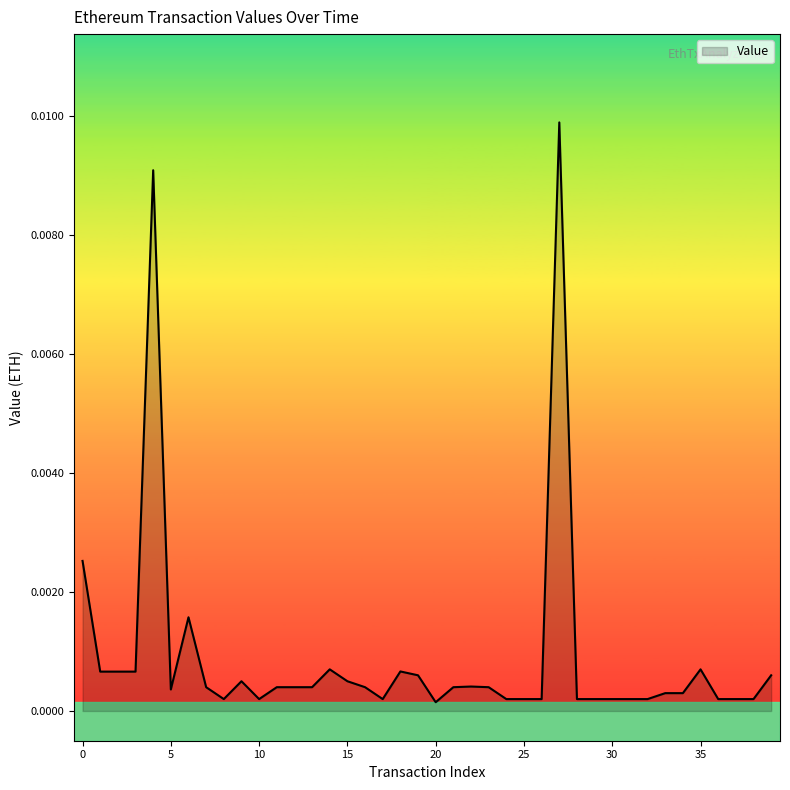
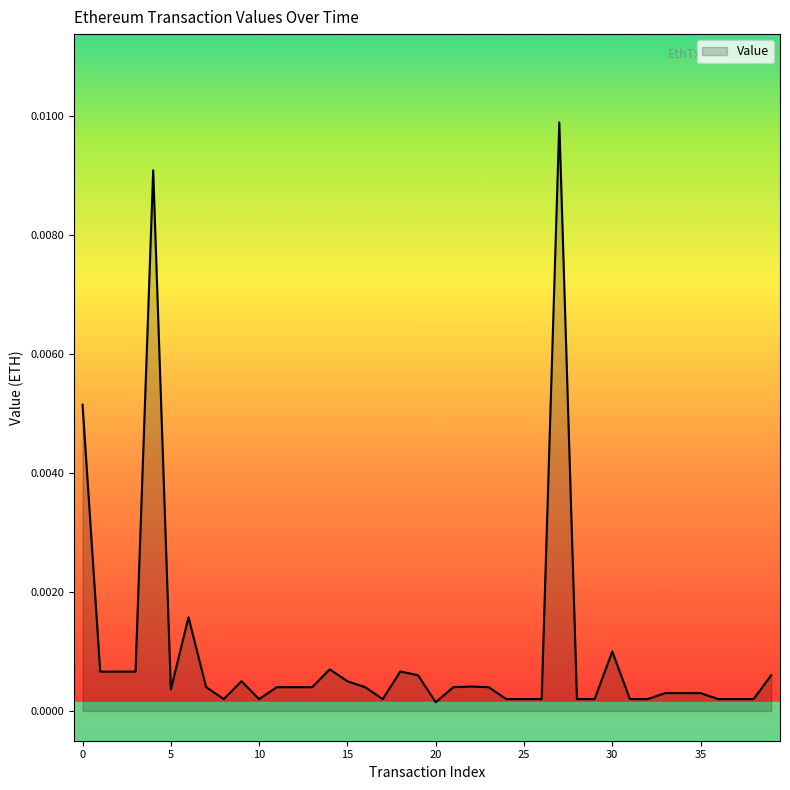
0: 0.0025 -> 0.0051
30: 0.0002 -> 0.0010
35: 0.0007 -> 0.0003
